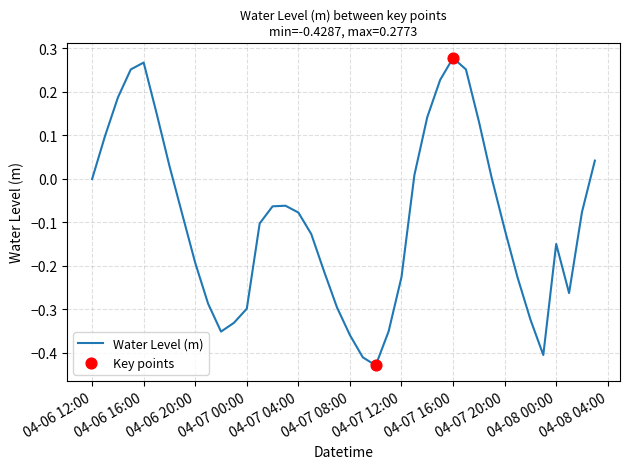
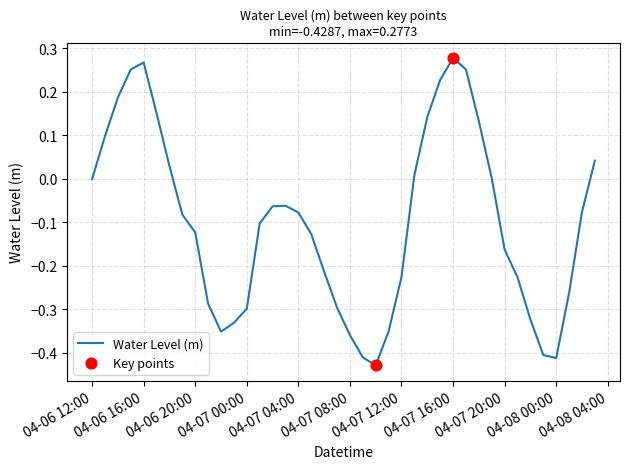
Water Level (m), 04-06 20:00: -0.19 -> -0.12
Water Level (m), 04-07 20:00: -0.12 -> -0.16
Water Level (m), 04-08 00:00: -0.15 -> -0.41
